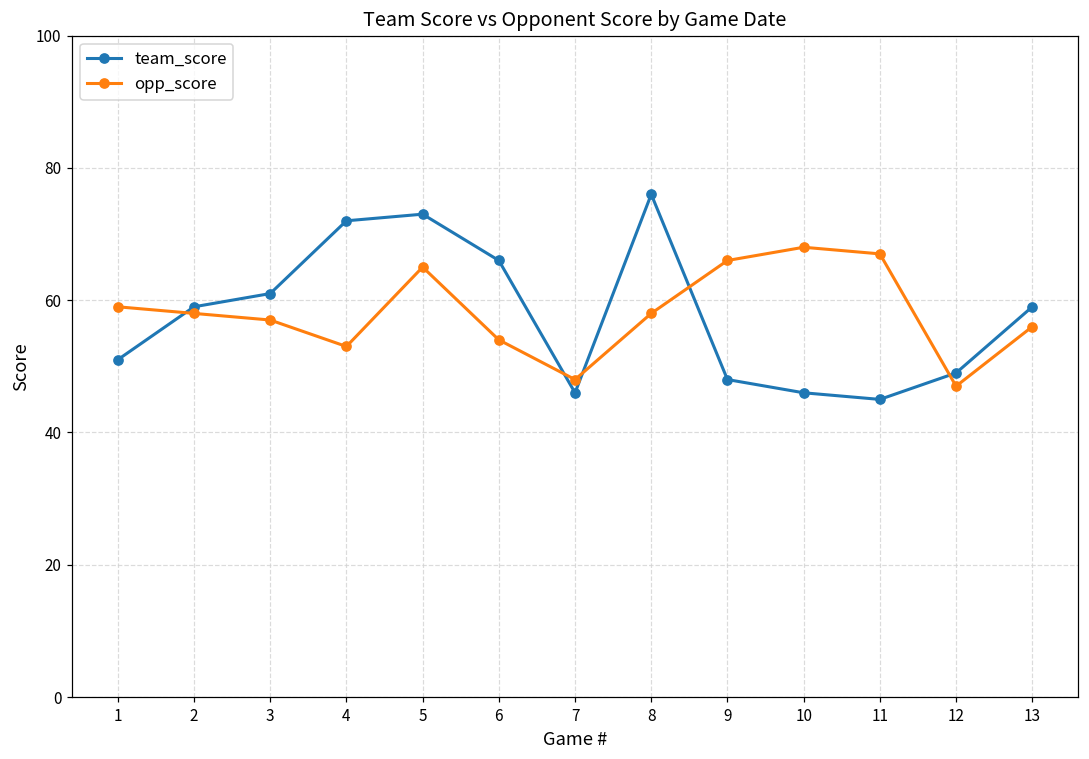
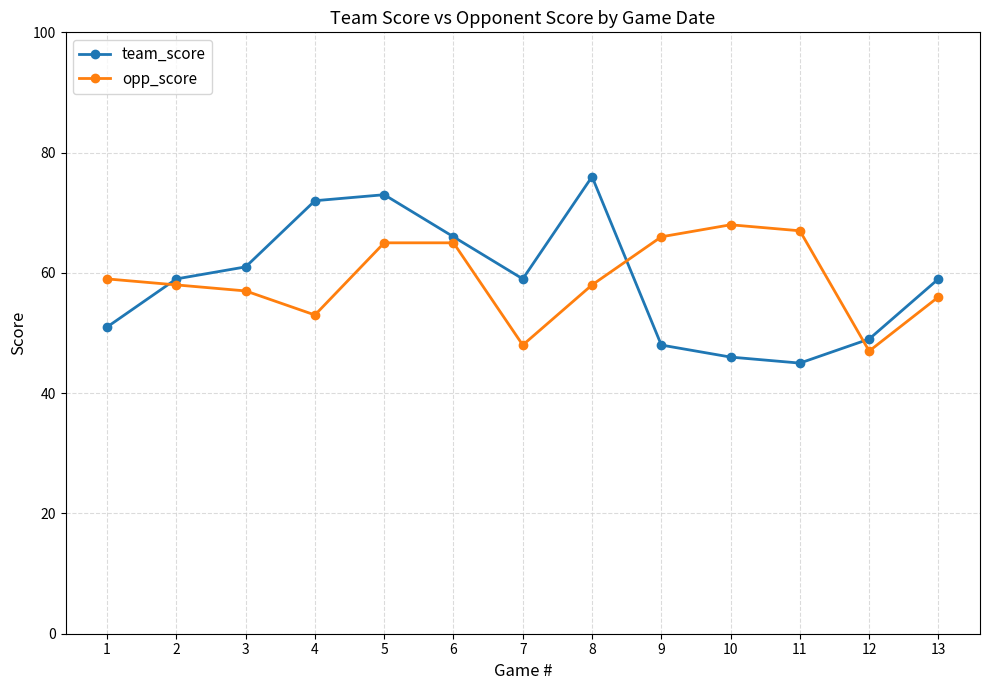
opp_score, 6: 54 -> 65
team_score, 7: 46 -> 59
